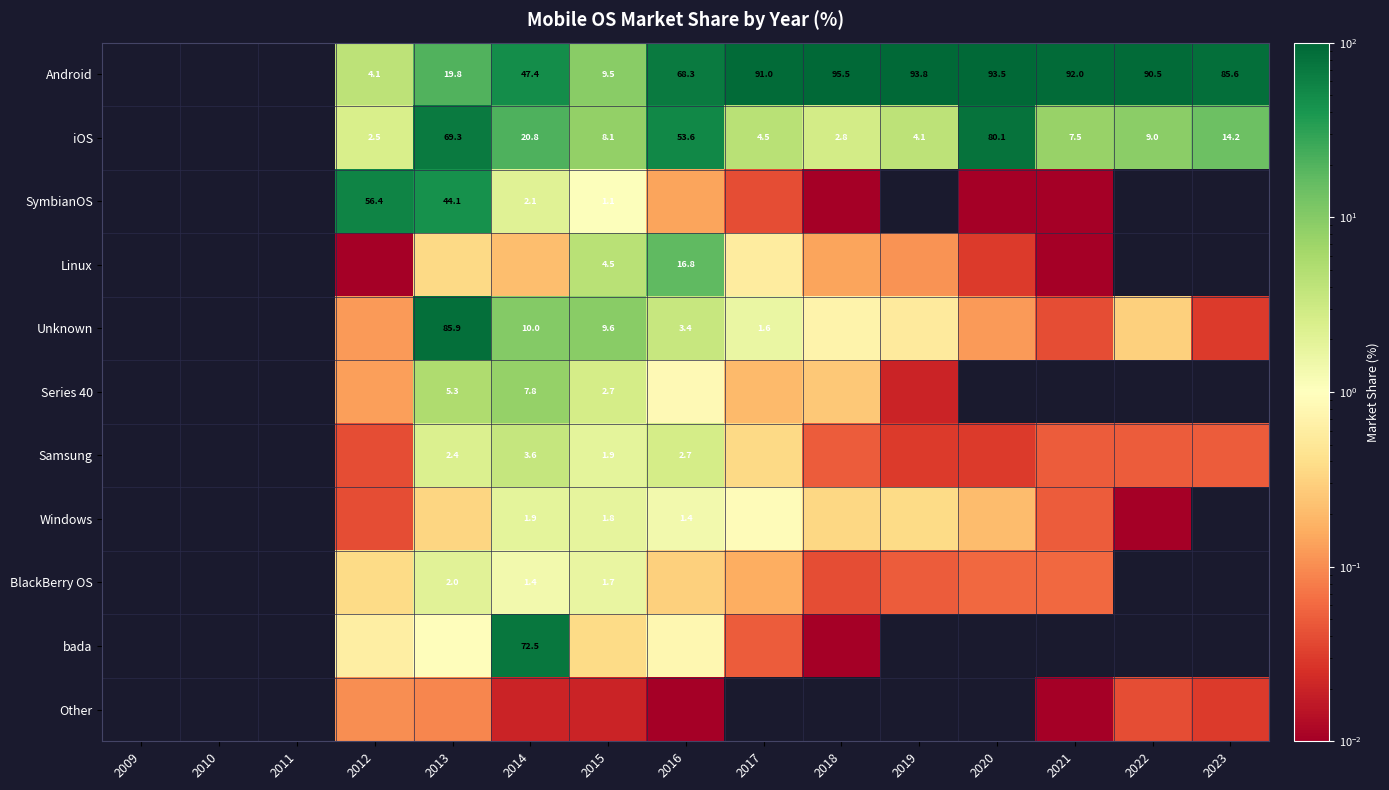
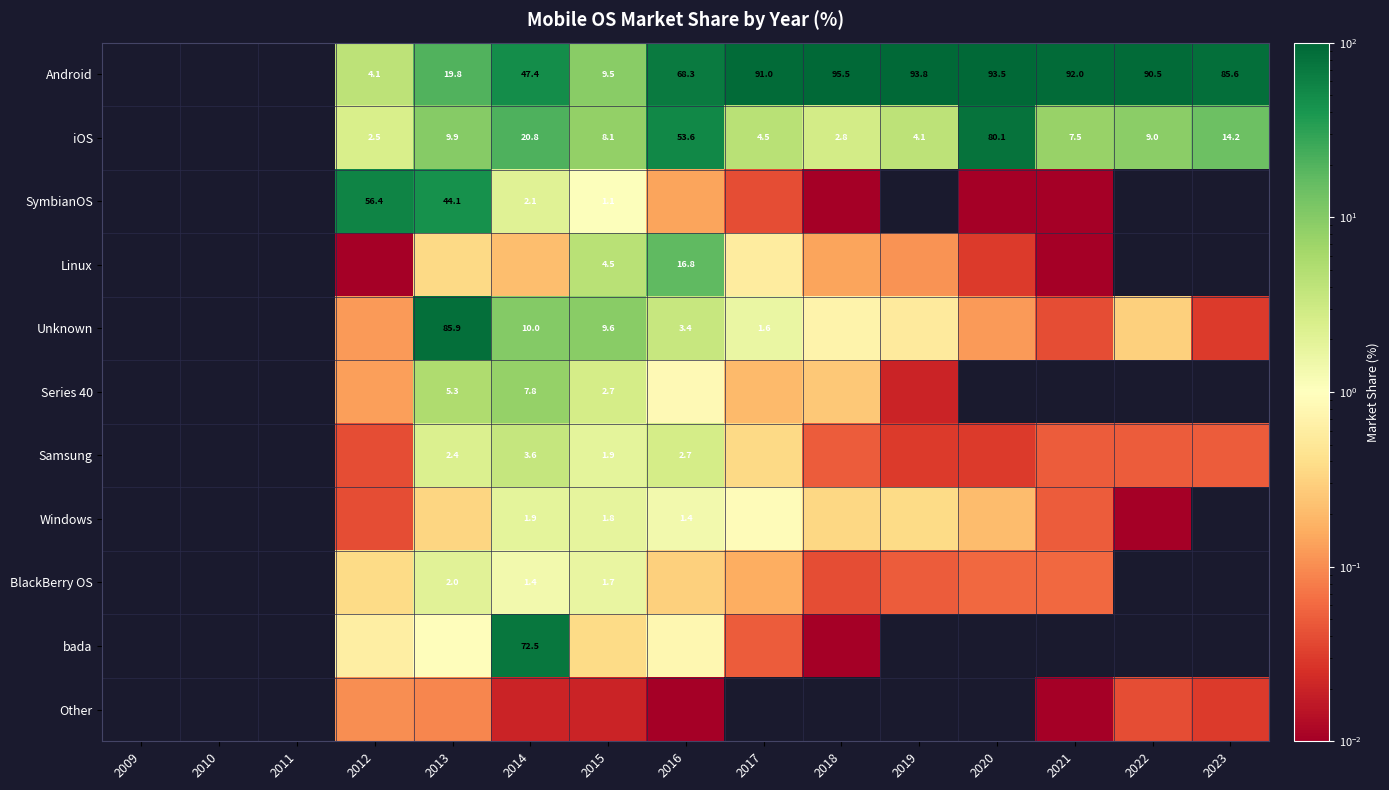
iOS, 2013: 69.3 -> 9.9
